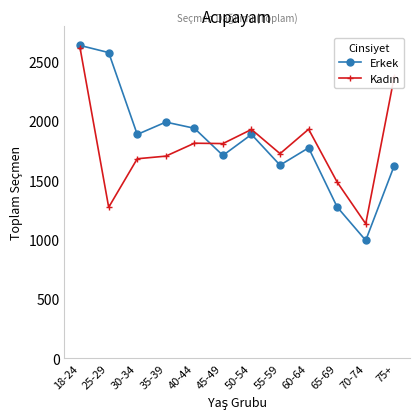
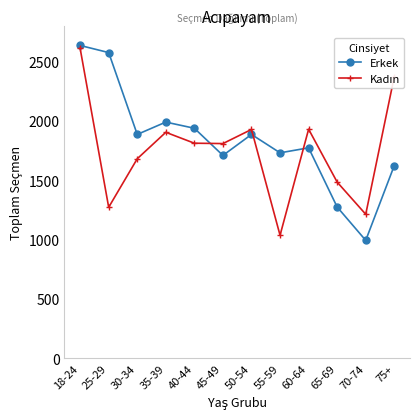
Kadın, 35-39: 1700 -> 1900
Erkek, 55-59: 1630 -> 1730
Kadın, 55-59: 1720 -> 1040
Kadın, 70-74: 1130 -> 1210
